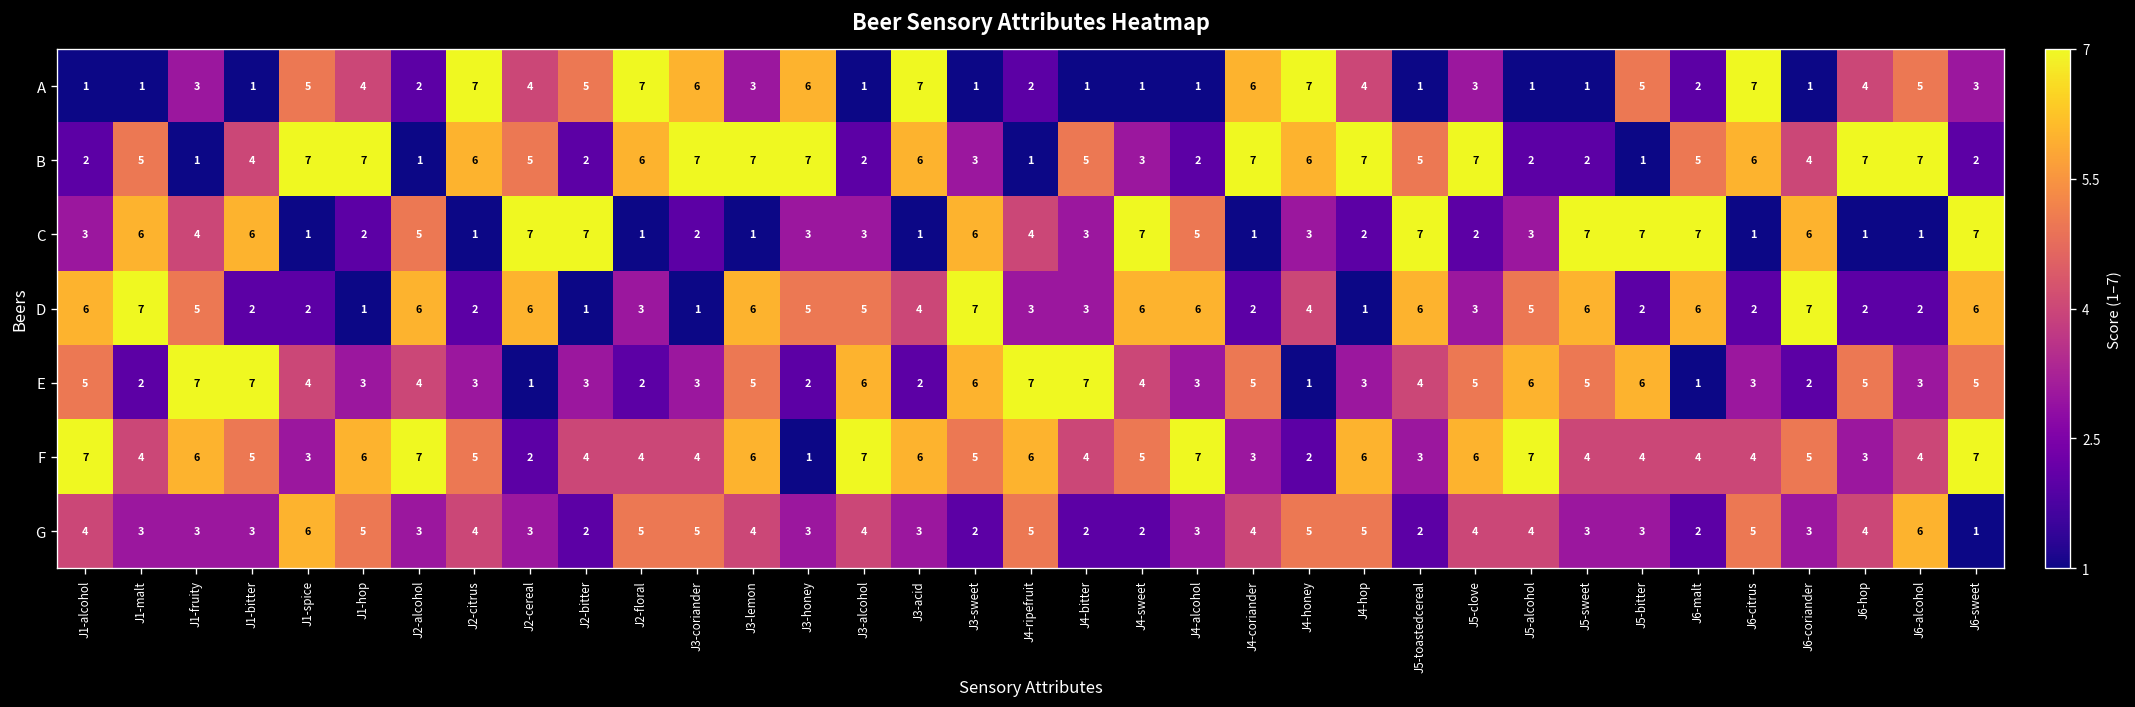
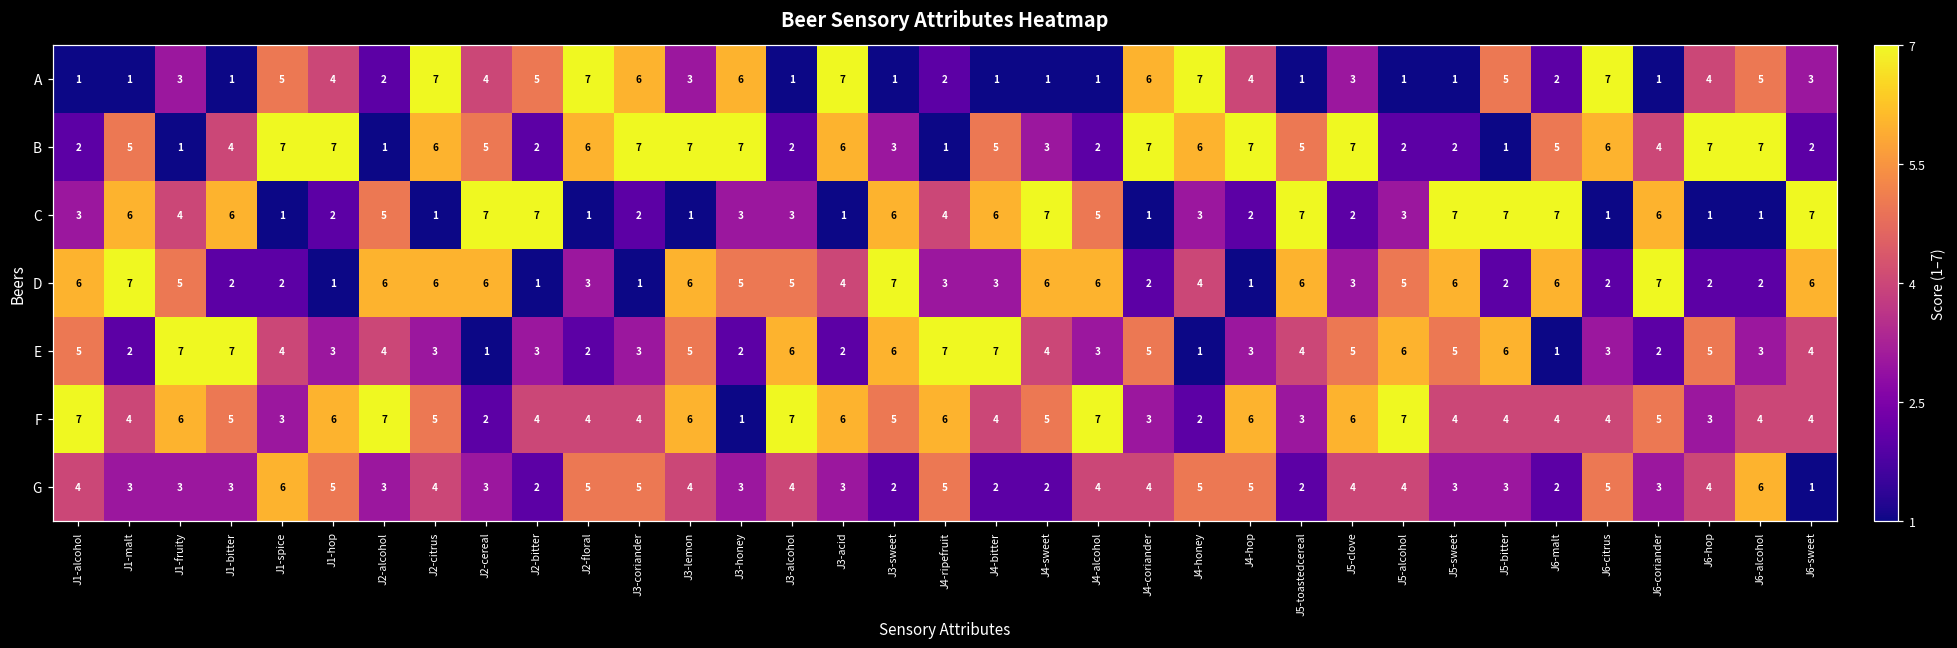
C, J4-bitter: 3 -> 6
D, J2-citrus: 2 -> 6
E, J6-sweet: 5 -> 4
F, J6-sweet: 7 -> 4
G, J4-alcohol: 3 -> 4
